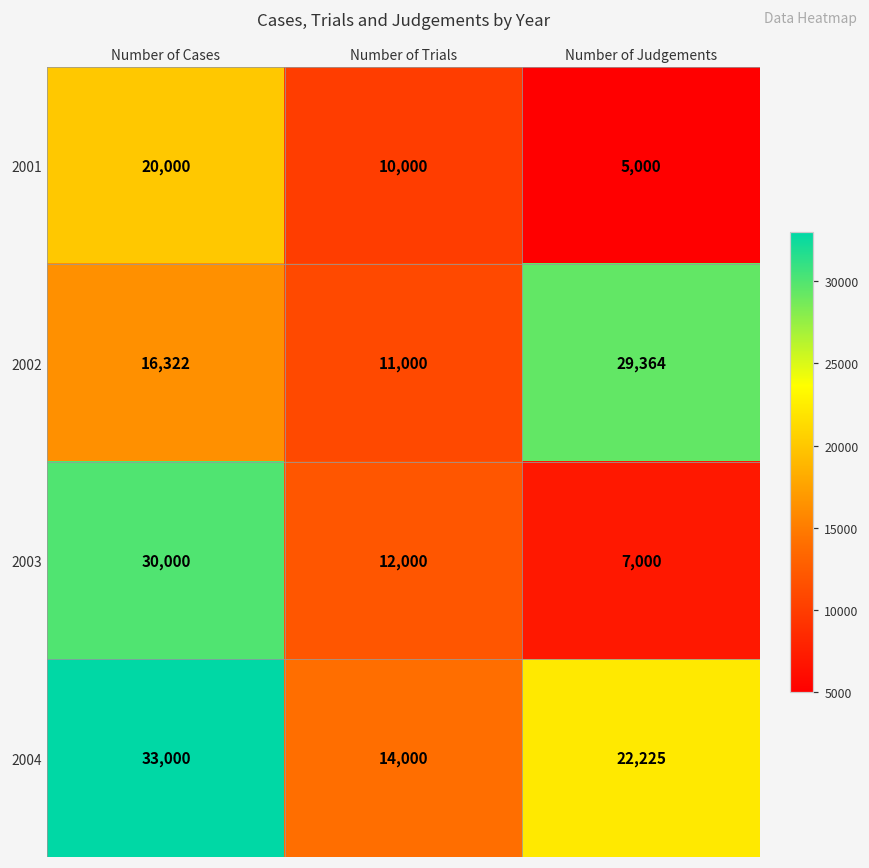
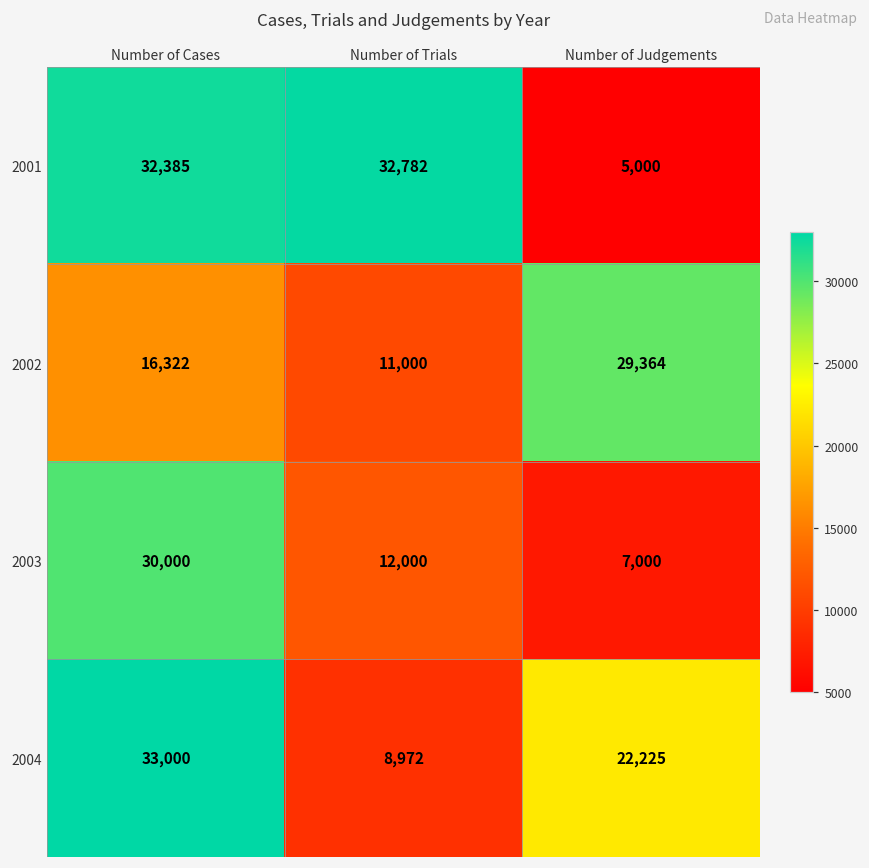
2001, Number of Cases: 20,000 -> 32,385
2001, Number of Trials: 10,000 -> 32,782
2004, Number of Trials: 14,000 -> 8,972
